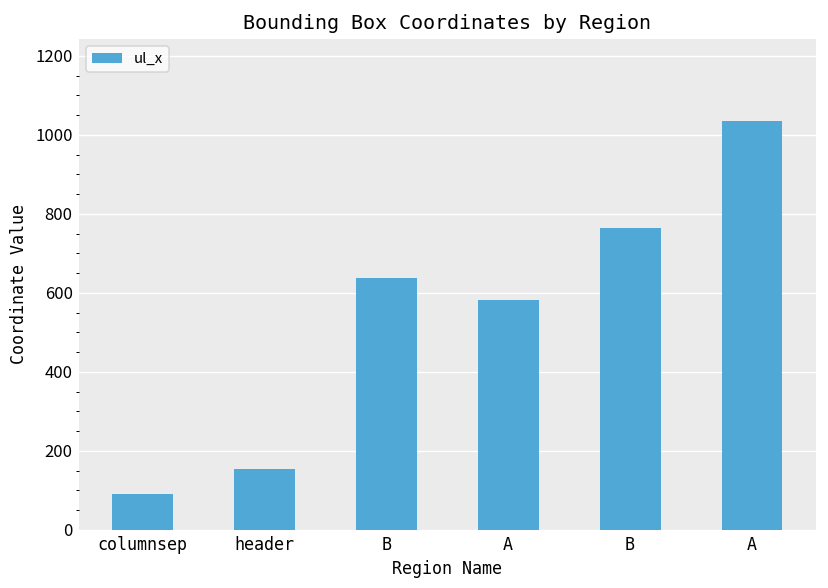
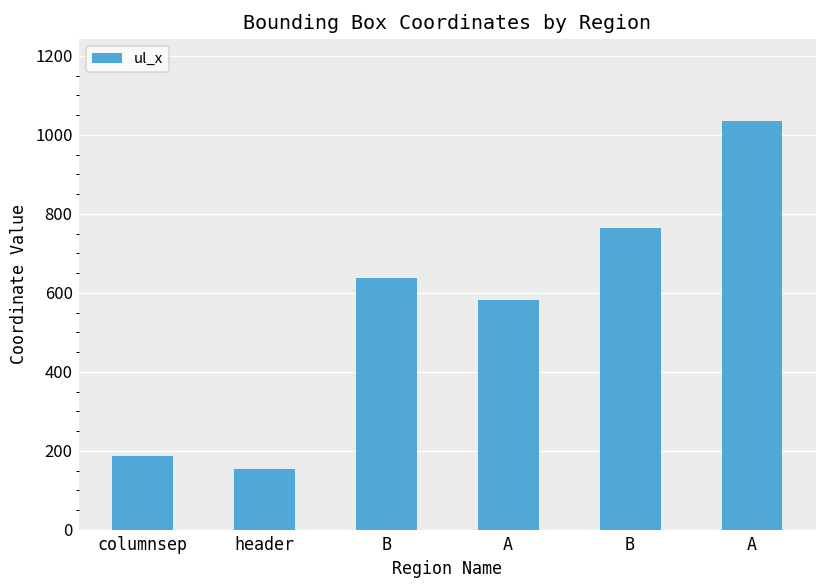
columnsep: 90 -> 190
